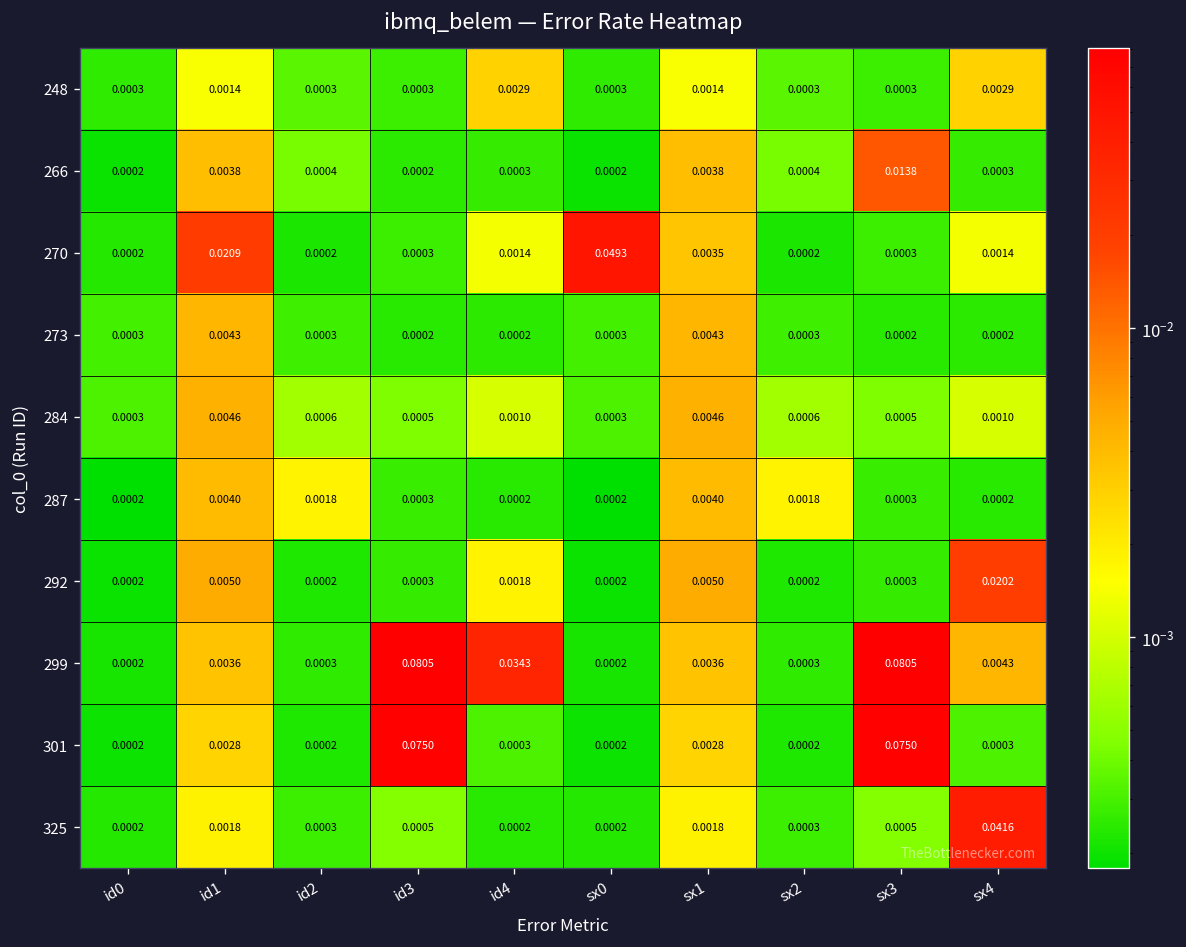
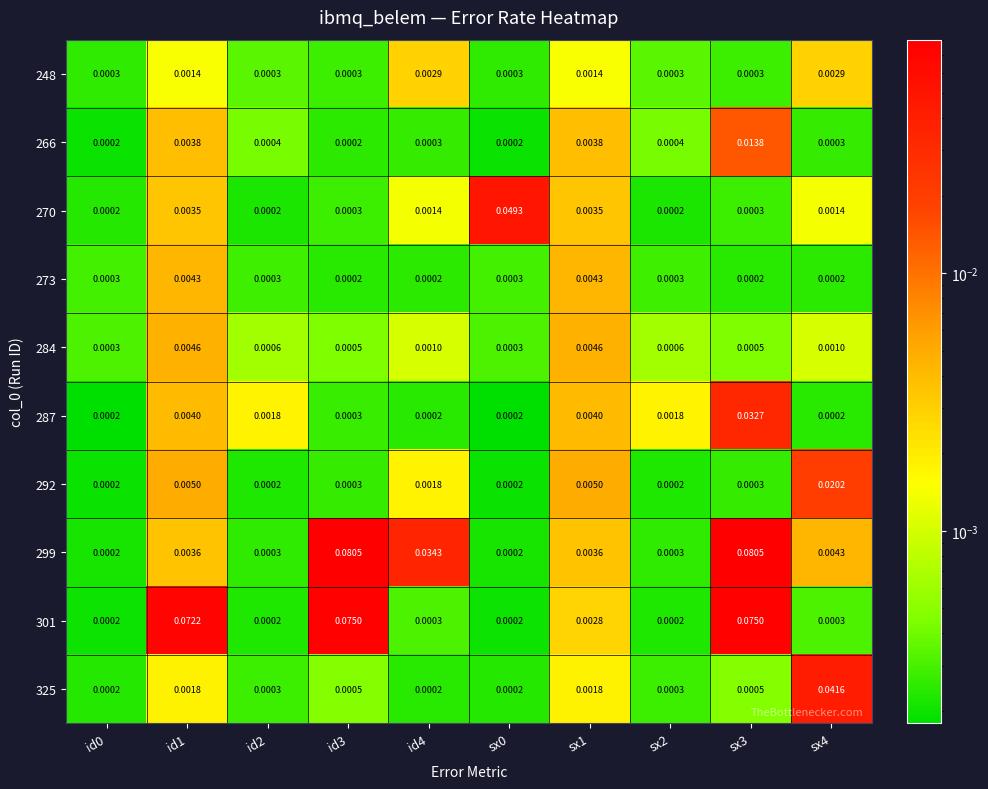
270, id1: 0.0209 -> 0.0035
287, sx3: 0.0003 -> 0.0327
301, id1: 0.0028 -> 0.0722
